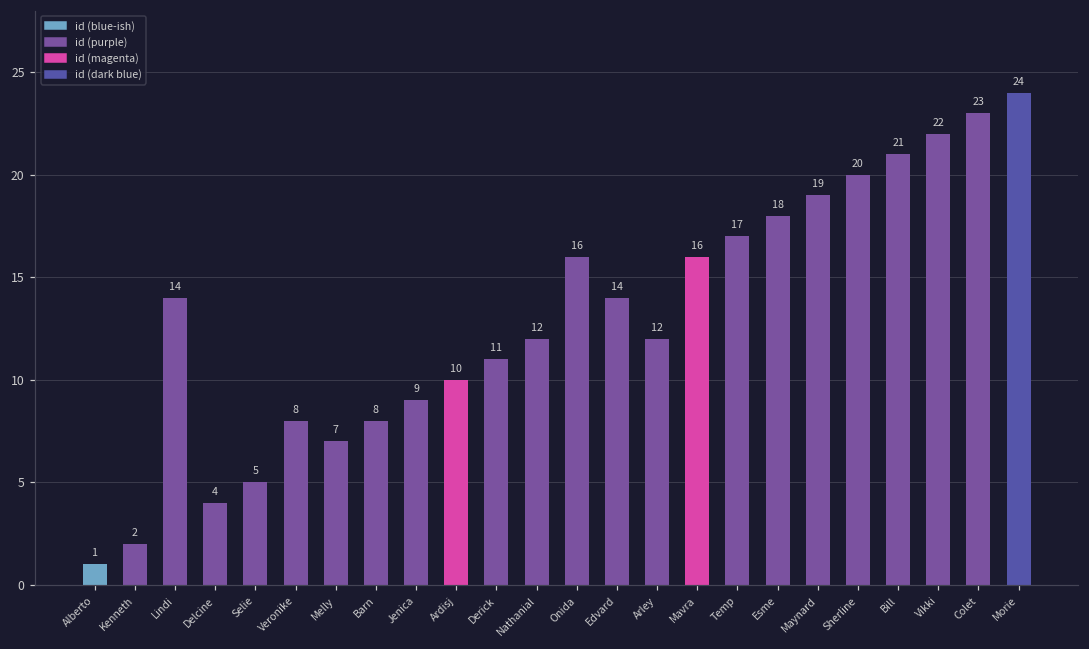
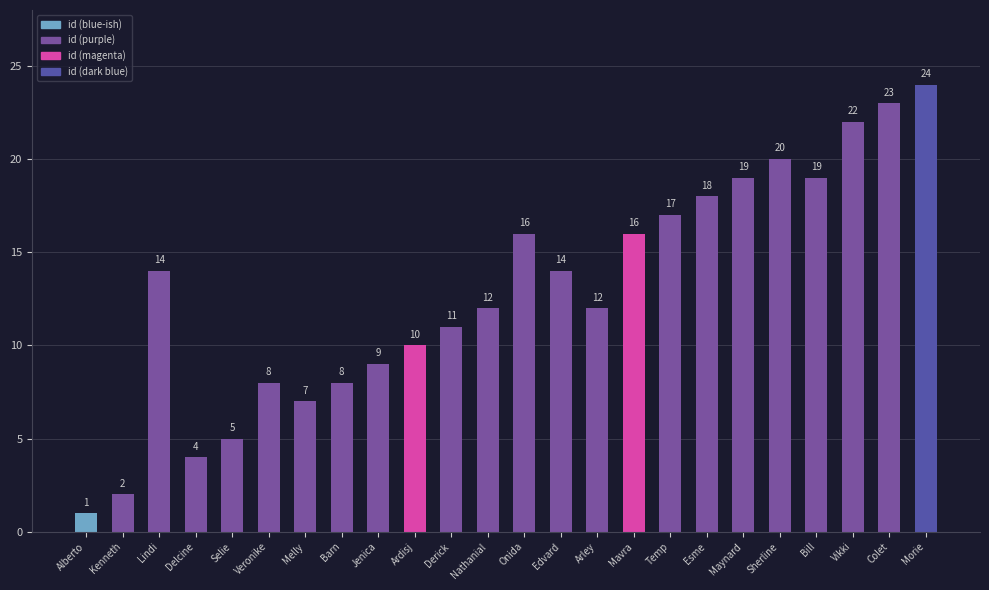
Bill: 21 -> 19
